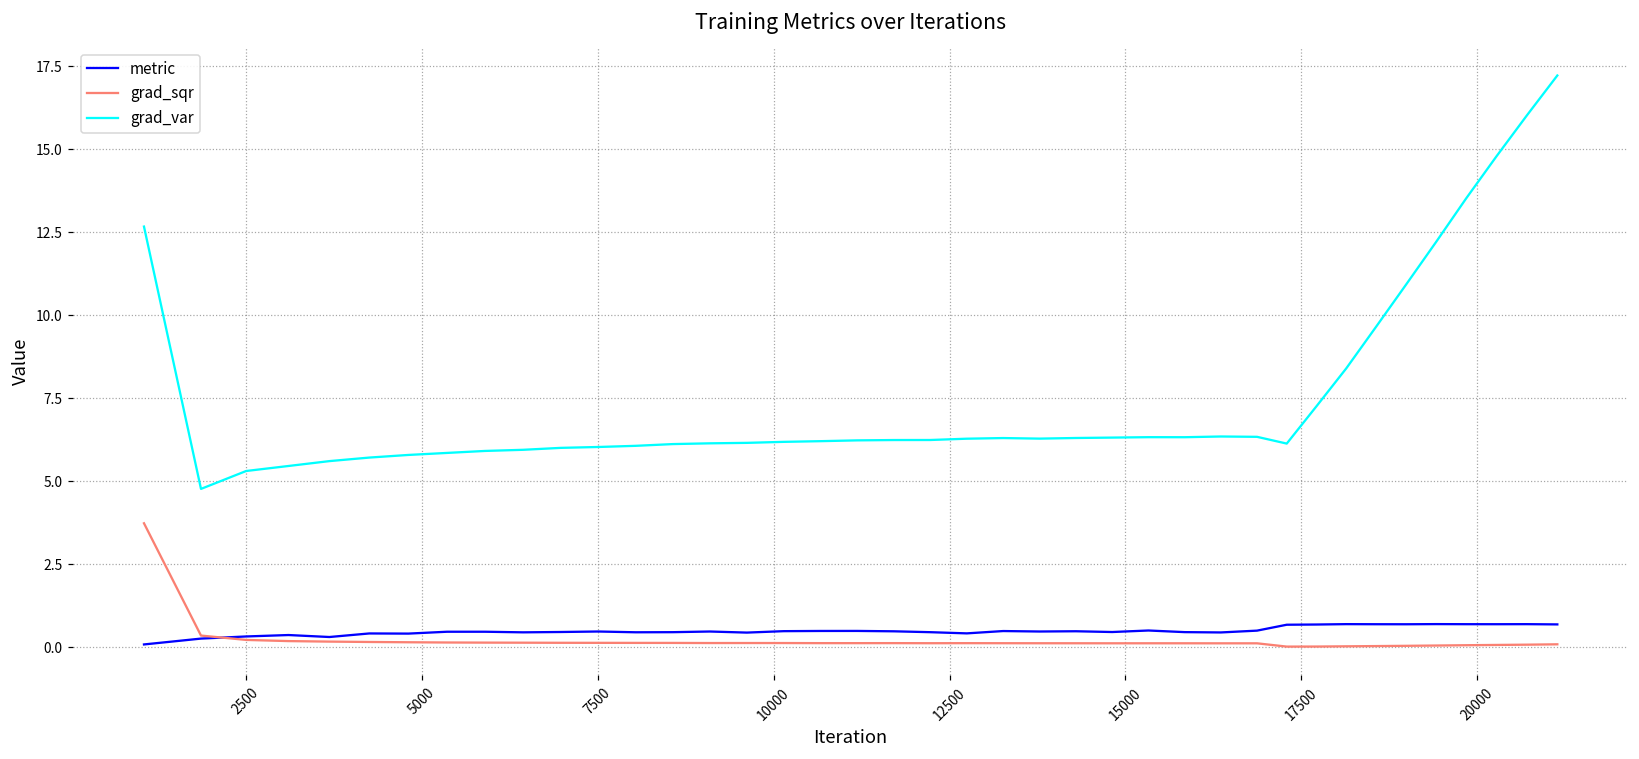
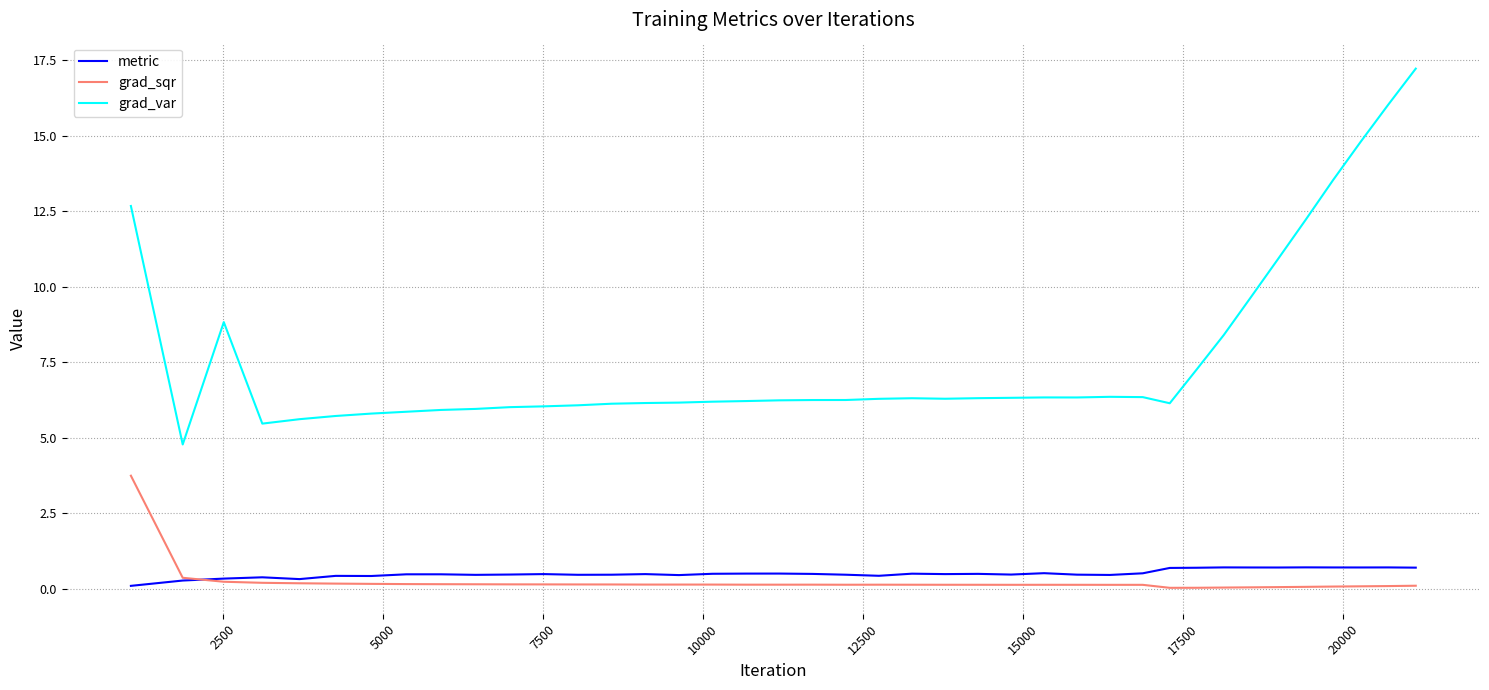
grad_var, 2500: 5.3 -> 8.8
